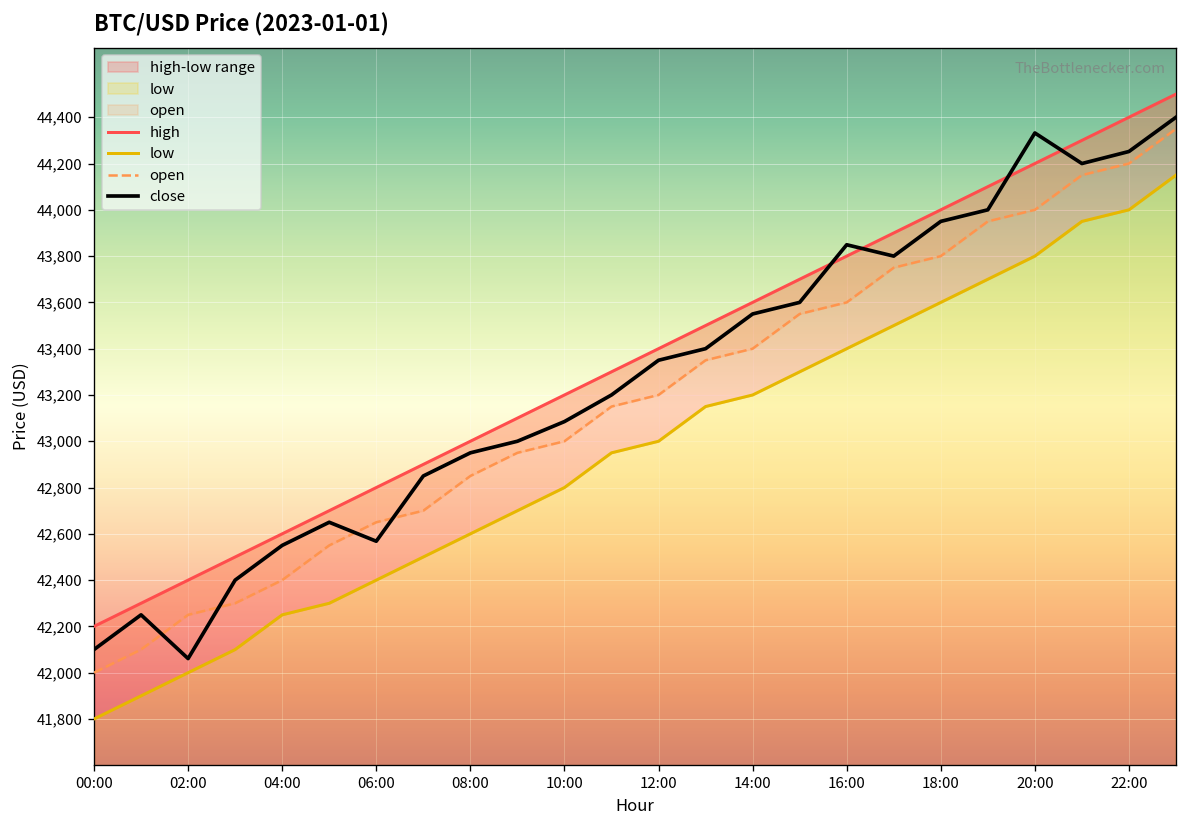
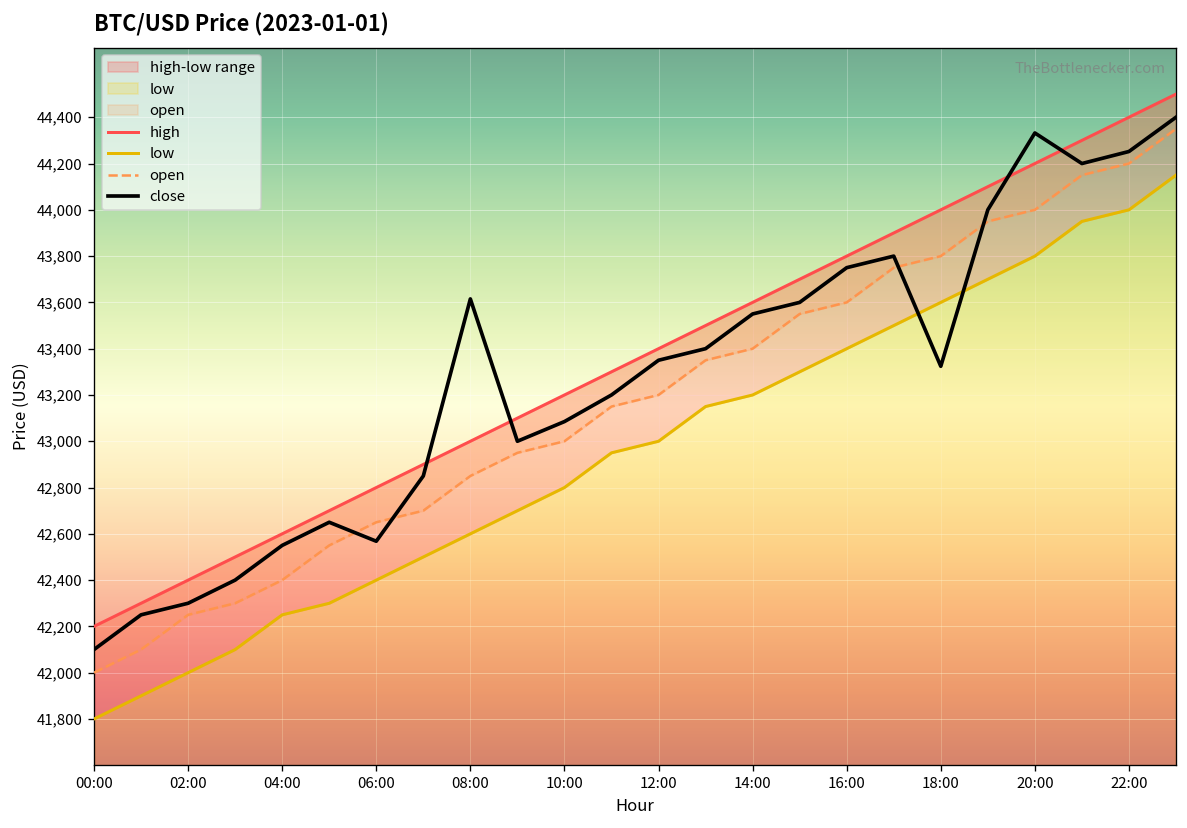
close, 02:00: 42,060 -> 42,300
close, 08:00: 42,950 -> 43,620
close, 16:00: 43,850 -> 43,750
close, 18:00: 43,950 -> 43,320
